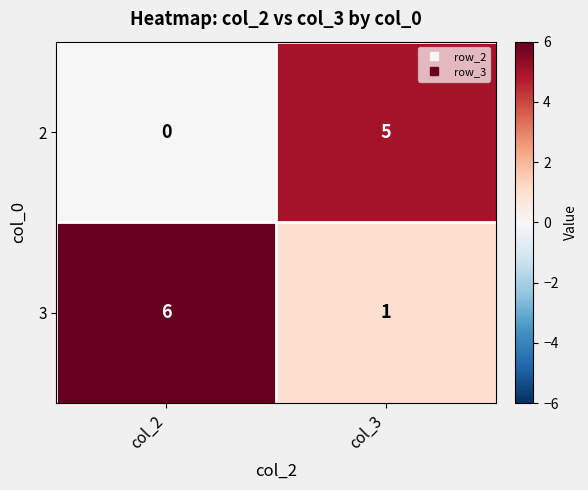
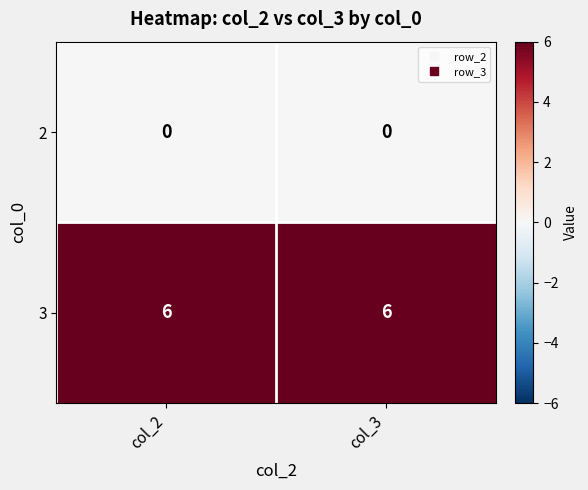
2, col_3: 5 -> 0
3, col_3: 1 -> 6
